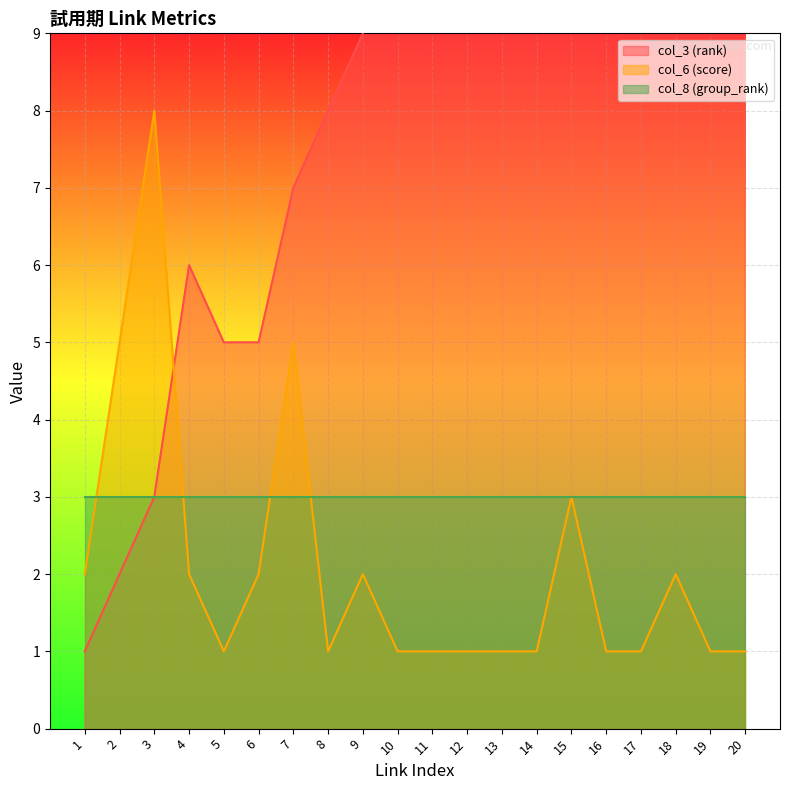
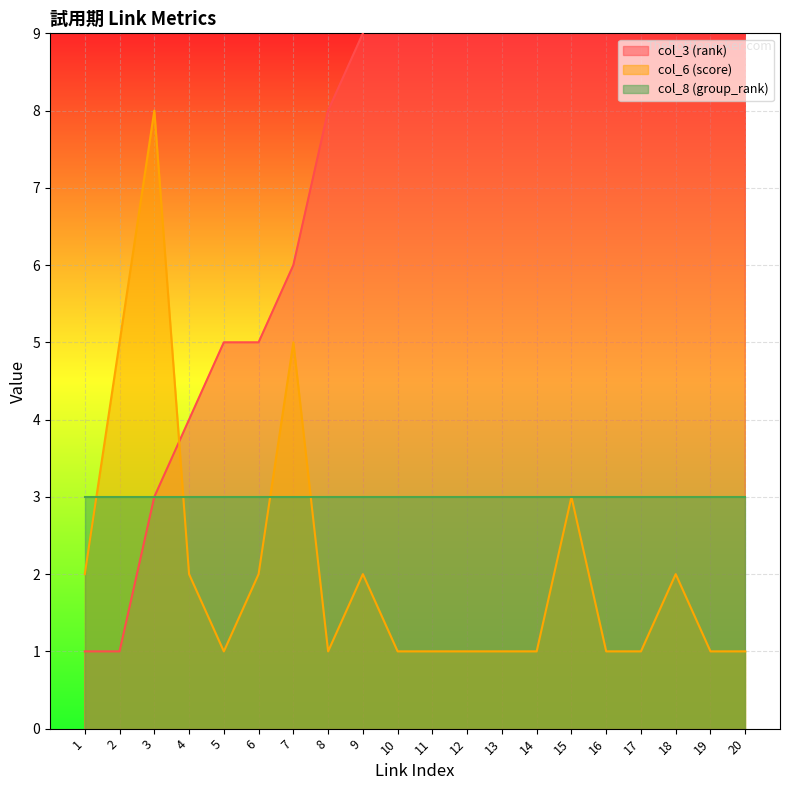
col_3 (rank), 2: 2 -> 1
col_3 (rank), 4: 6 -> 4
col_3 (rank), 7: 7 -> 6
